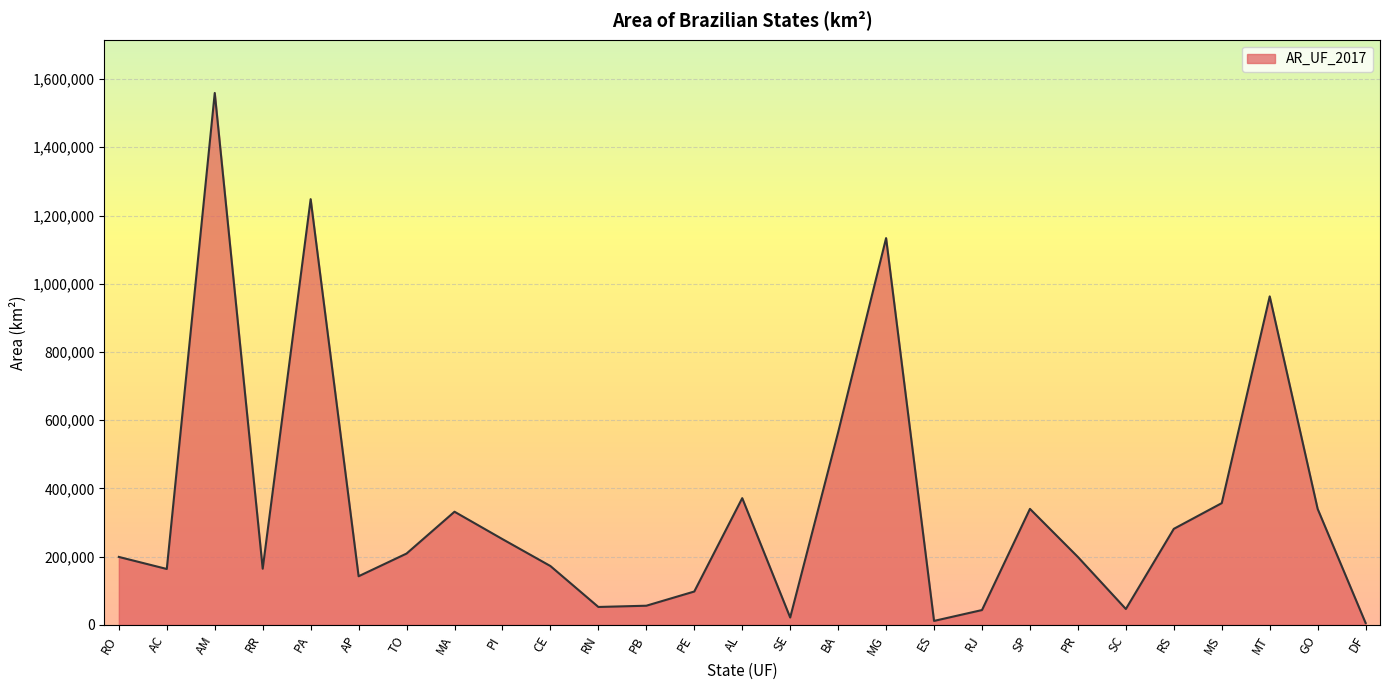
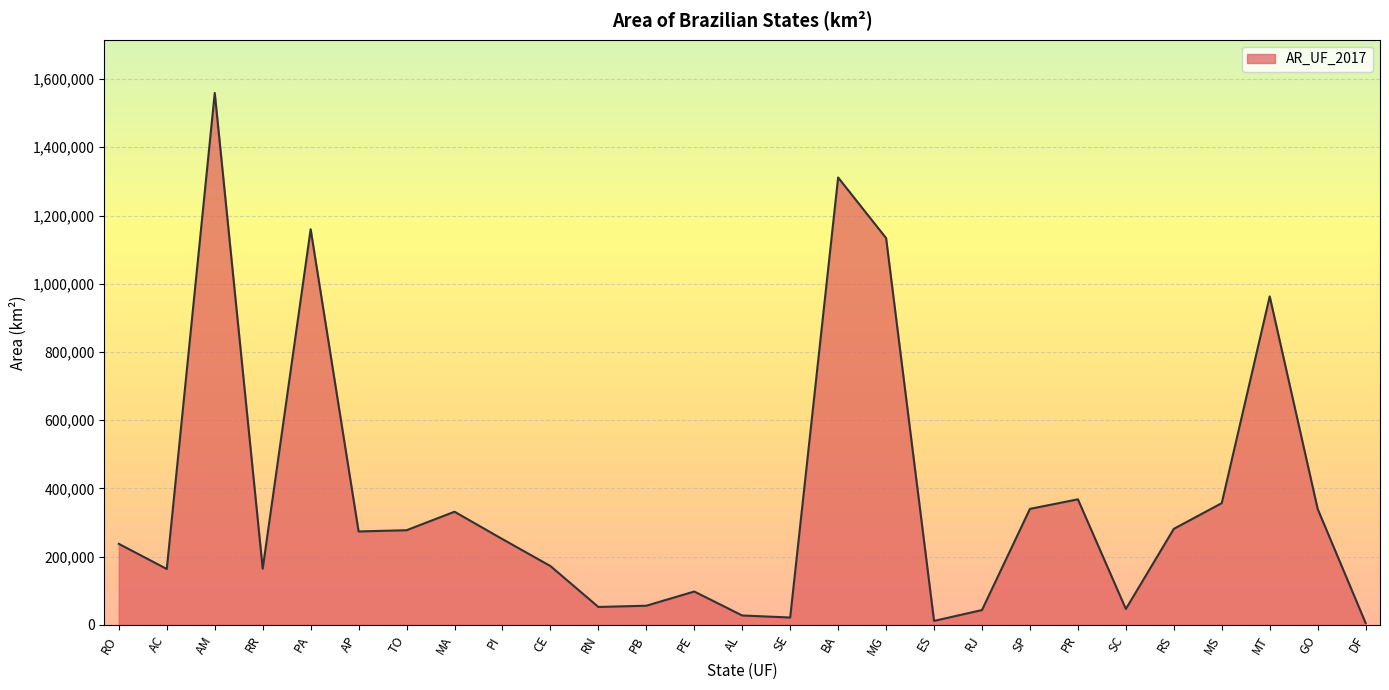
RO: 200,000 -> 240,000
PA: 1,250,000 -> 1,160,000
AP: 140,000 -> 270,000
TO: 210,000 -> 280,000
AL: 370,000 -> 30,000
BA: 560,000 -> 1,310,000
PR: 200,000 -> 370,000
